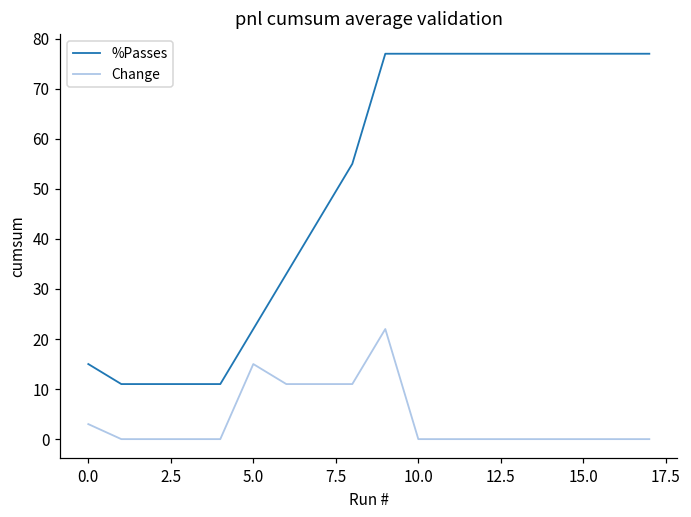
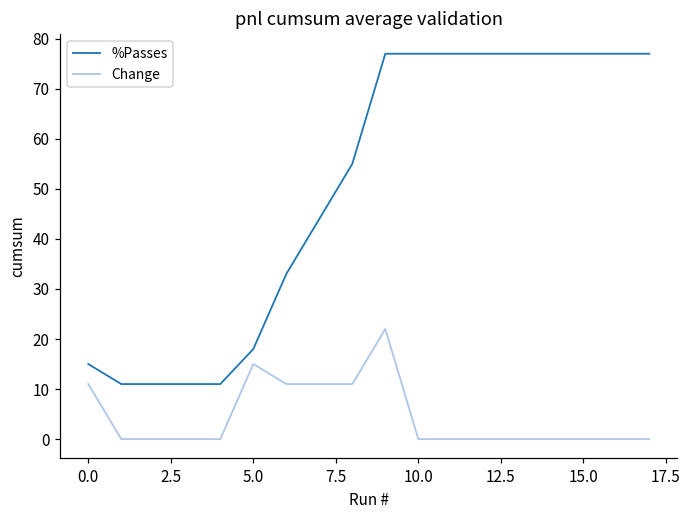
Change, 0.0: 3 -> 11
%Passes, 5.0: 22 -> 18
